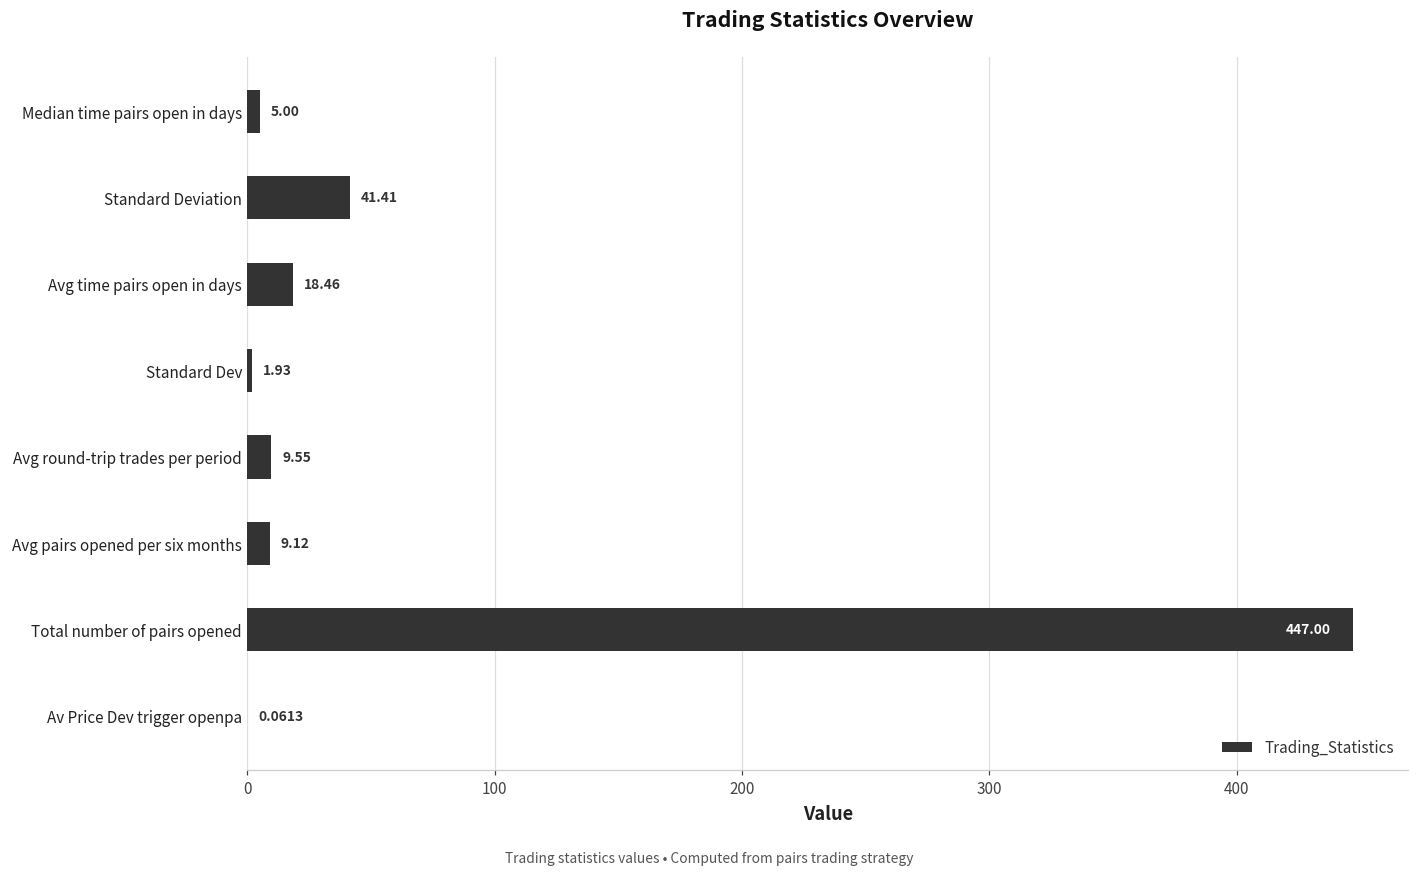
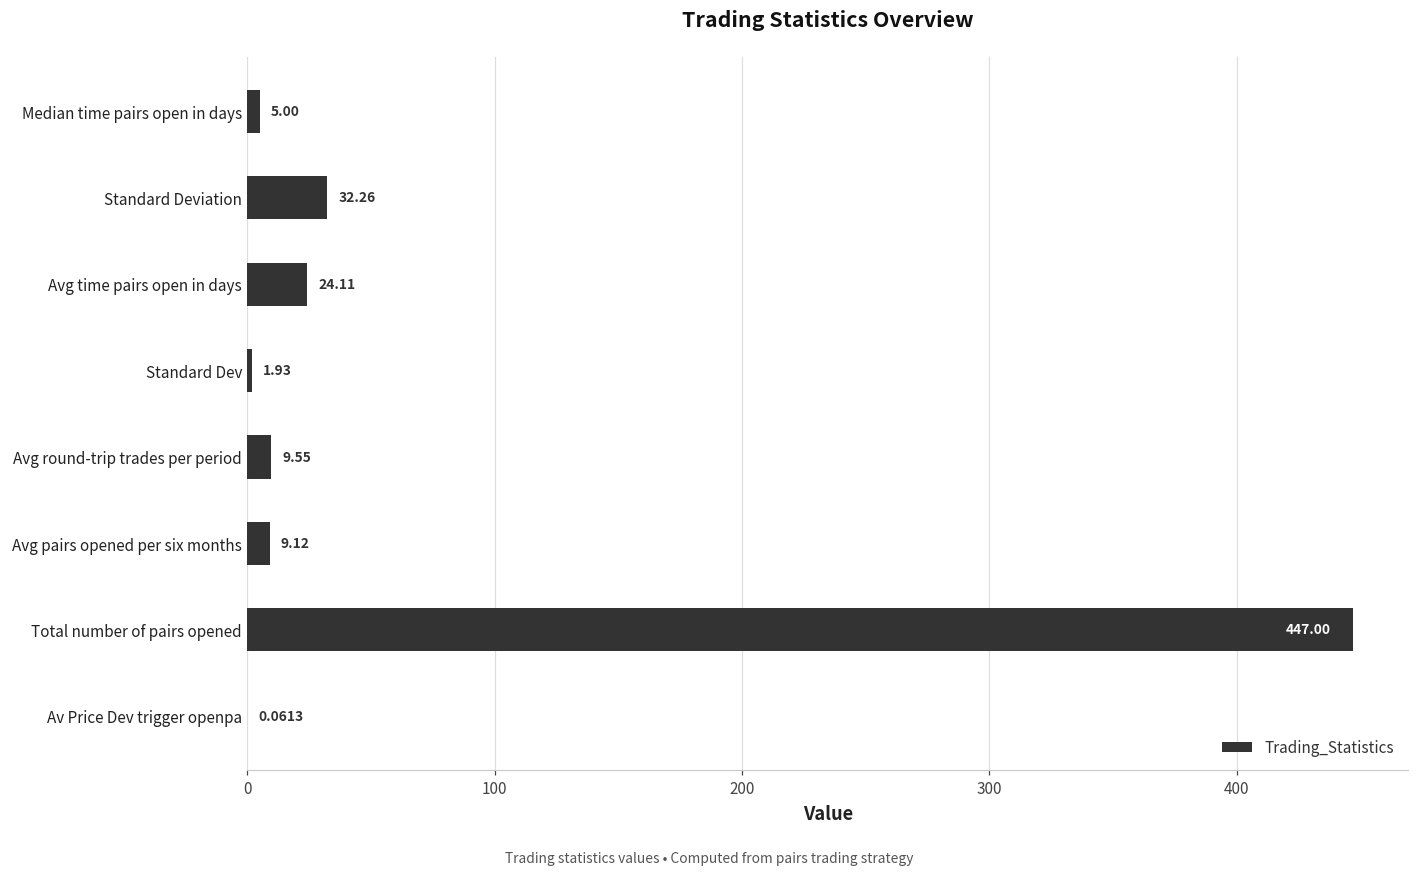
Standard Deviation: 41.41 -> 32.26
Avg time pairs open in days: 18.46 -> 24.11
